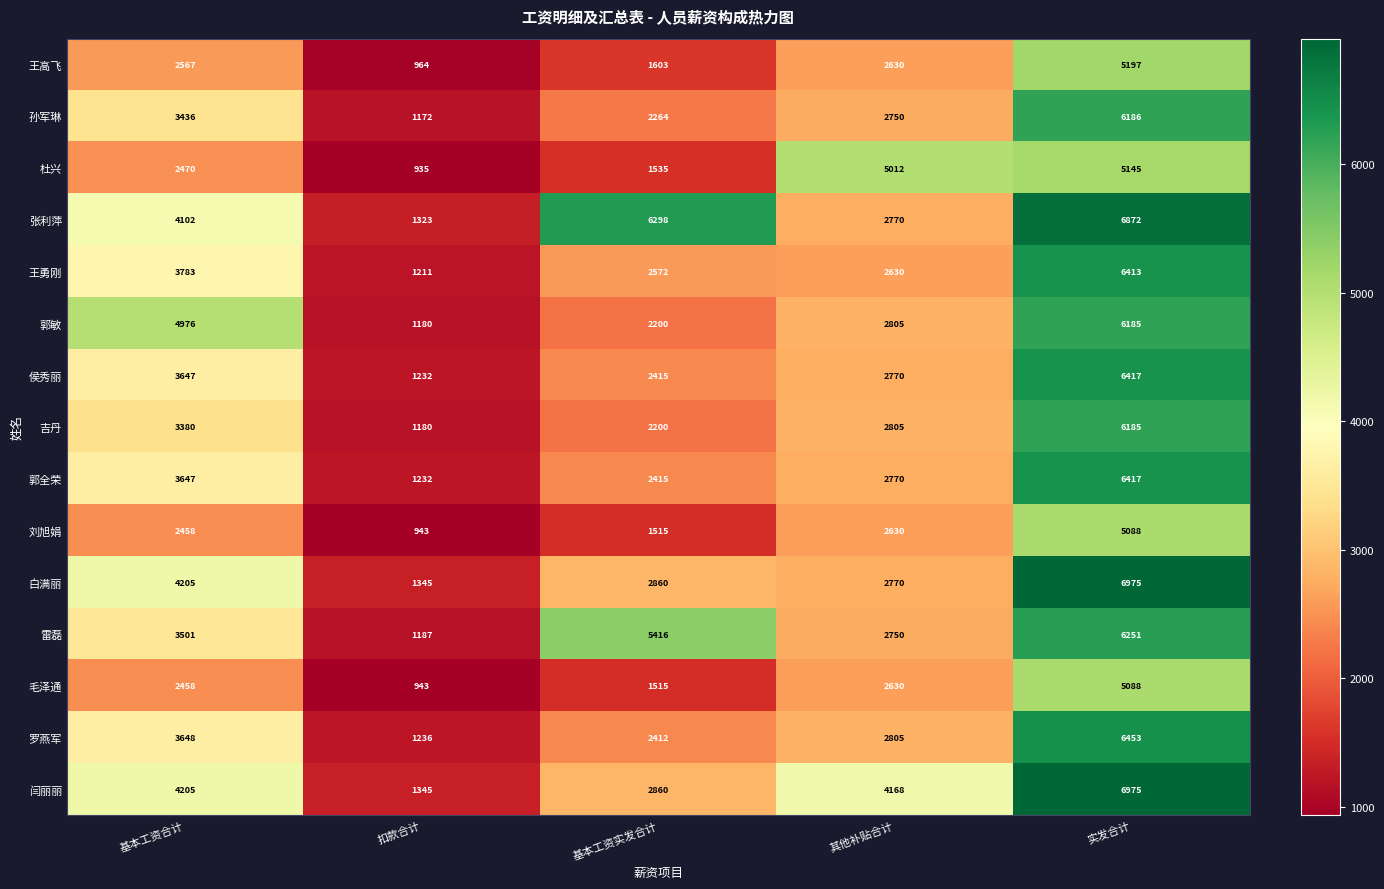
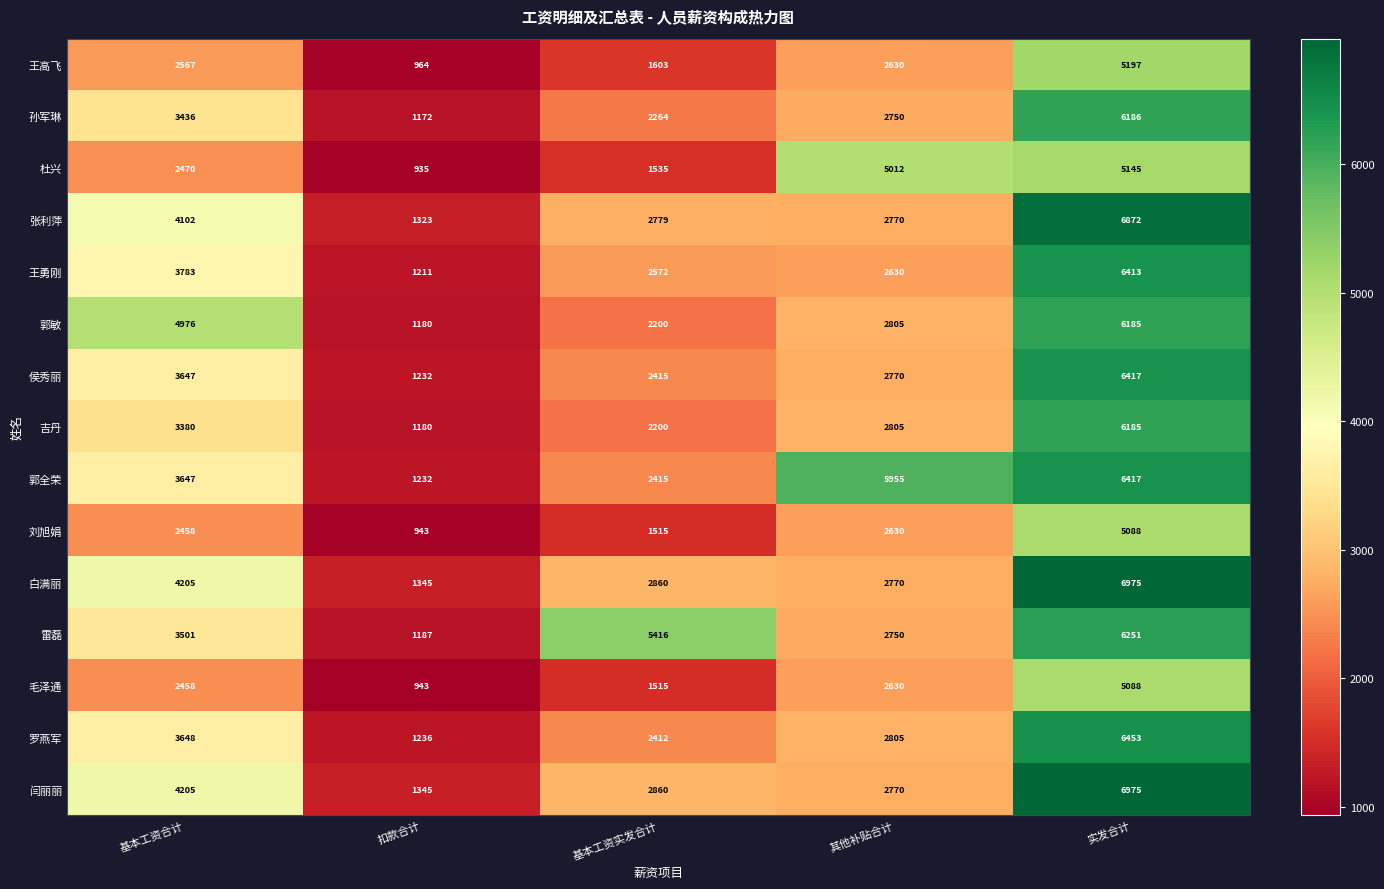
张利萍, 基本工资实发合计: 6298 -> 2779
郭全荣, 其他补贴合计: 2770 -> 5955
闫丽丽, 其他补贴合计: 4168 -> 2770
